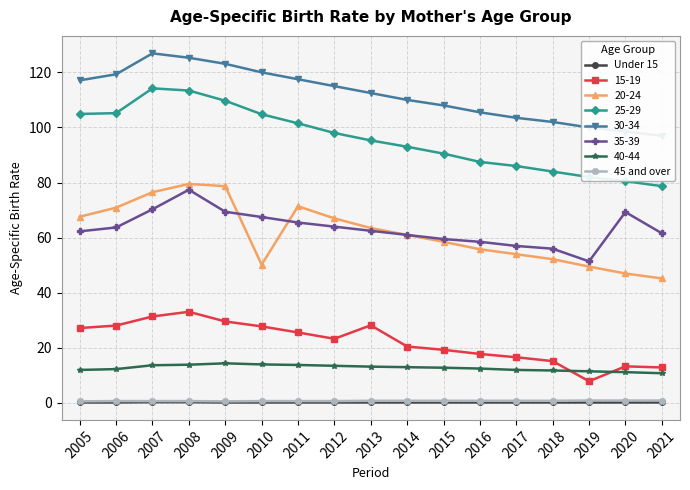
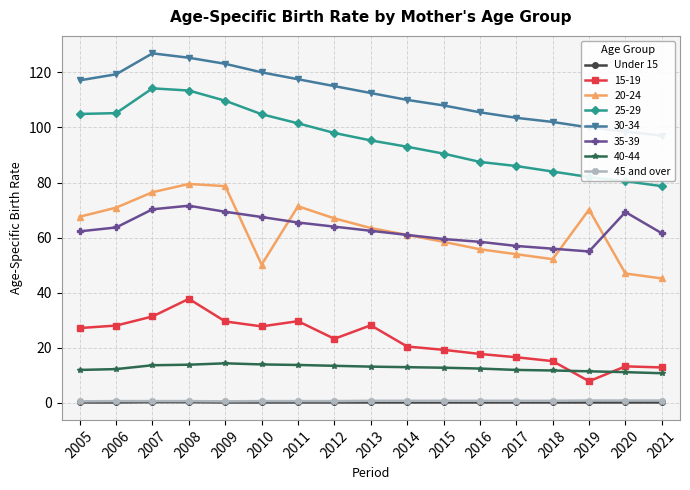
15-19, 2008: 33 -> 38
35-39, 2008: 77 -> 72
15-19, 2011: 26 -> 30
20-24, 2019: 50 -> 70
35-39, 2019: 51 -> 55
